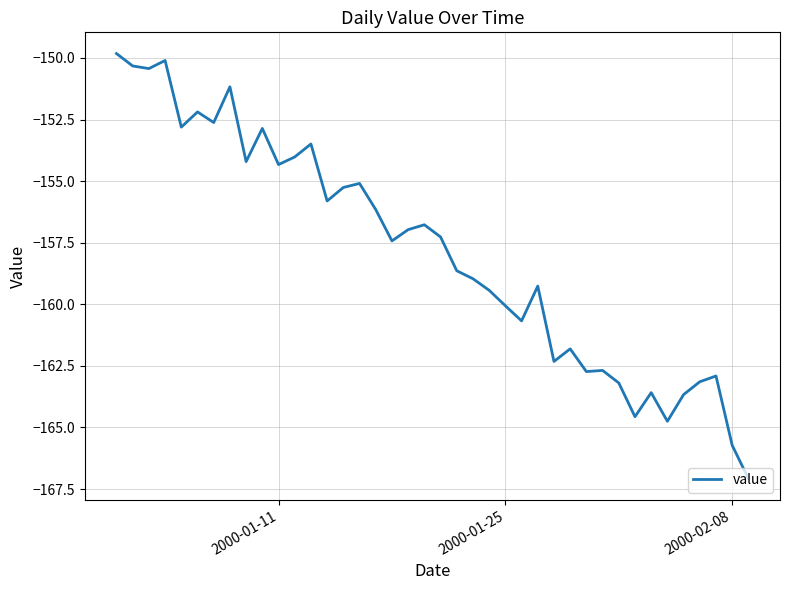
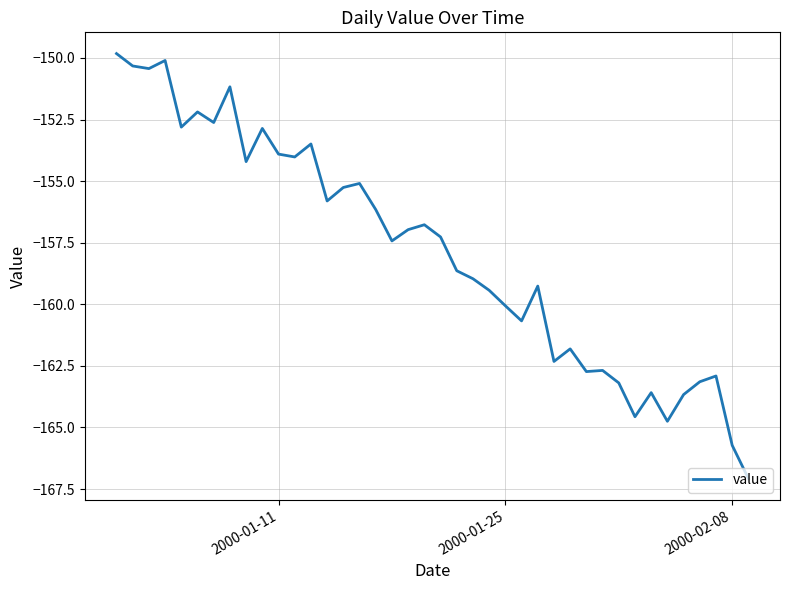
2000-01-11: -154.3 -> -153.9
